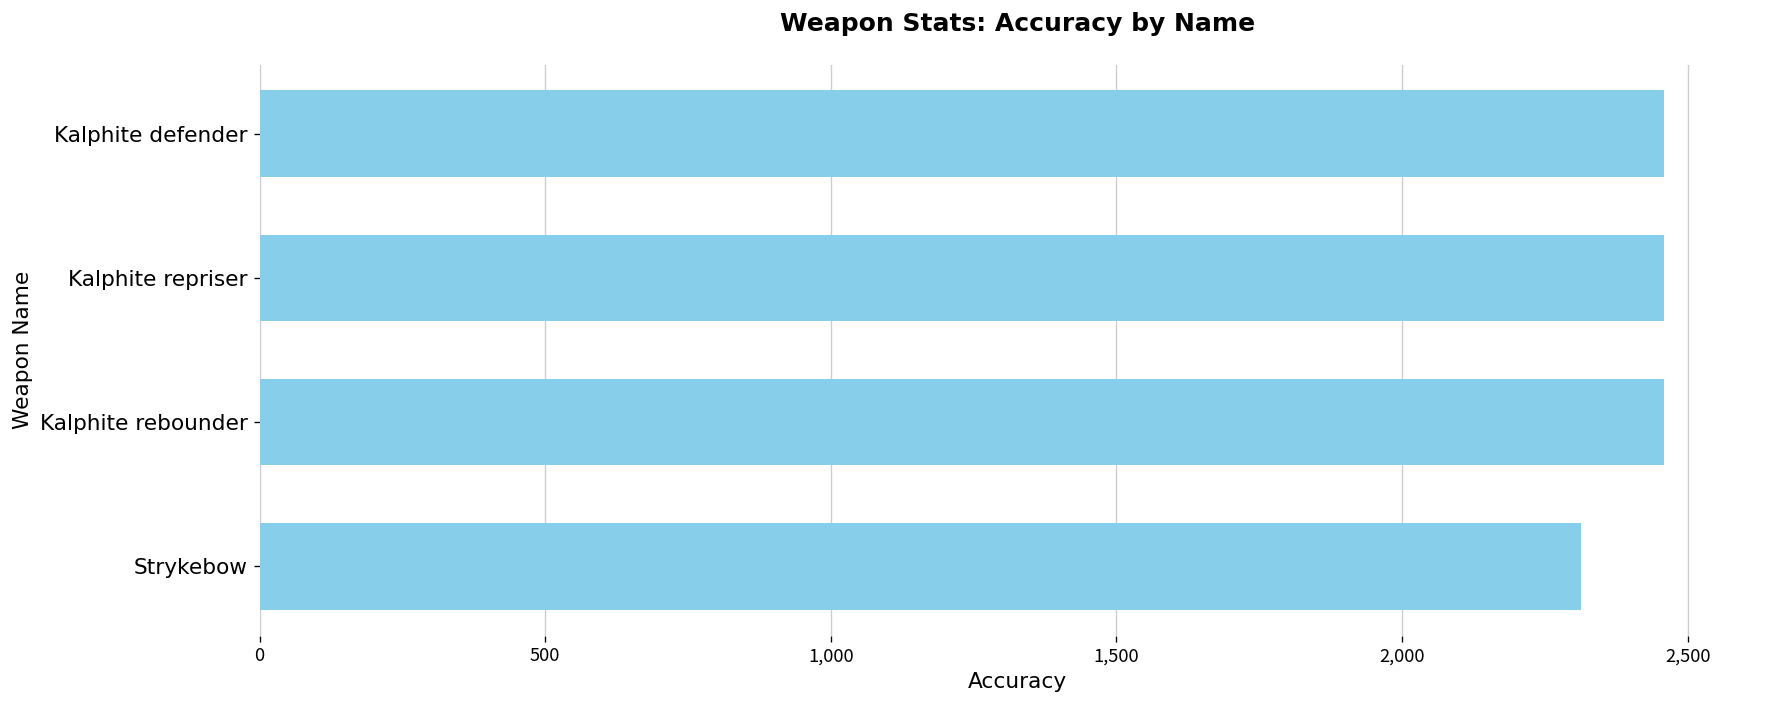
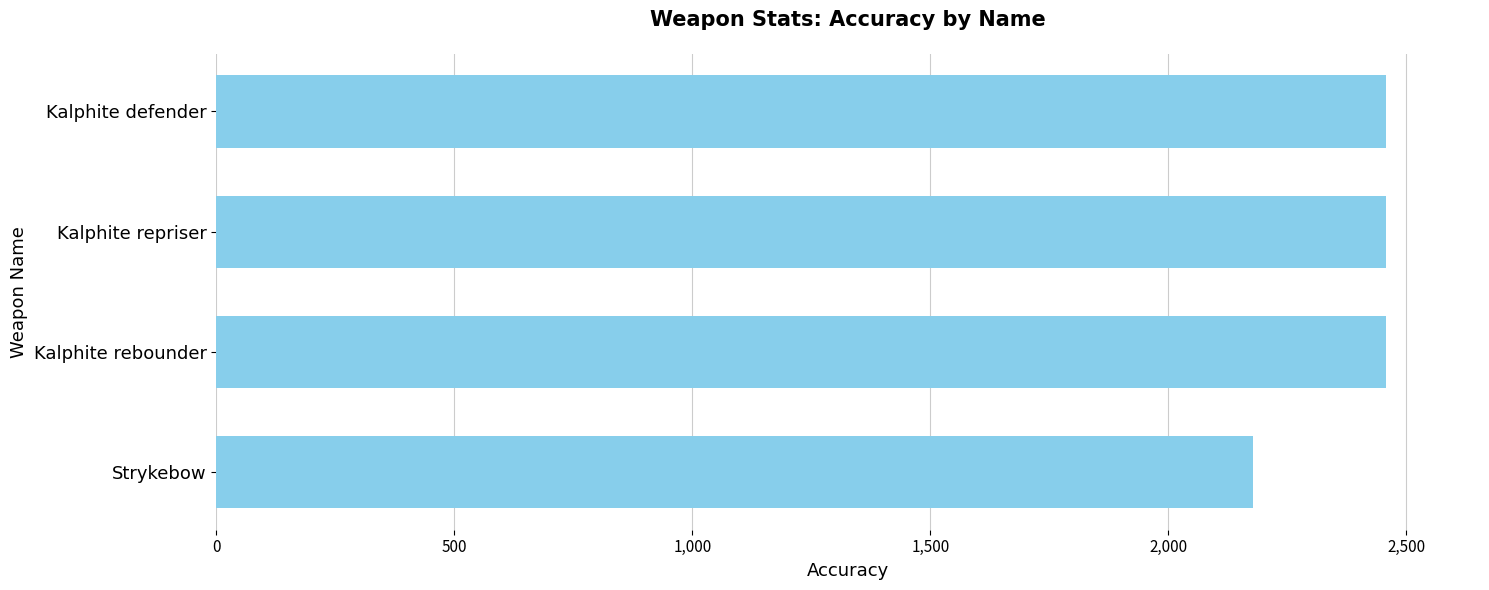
Strykebow: 2,310 -> 2,180
